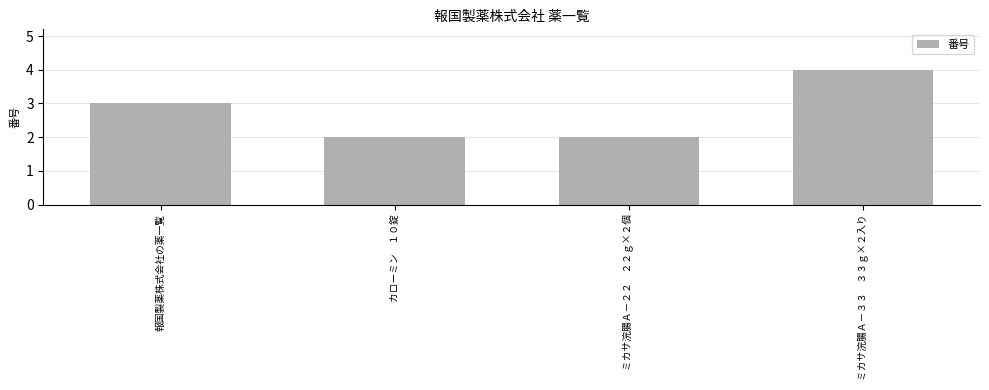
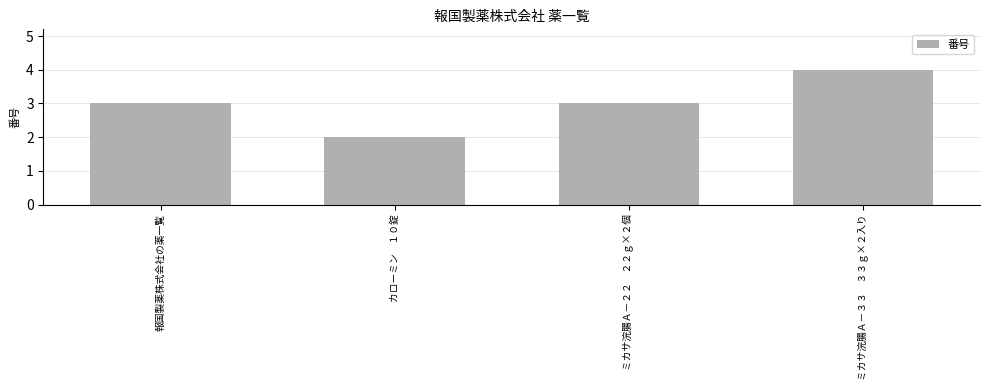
ミカサ浣腸Ａ－２２ ２２ｇ×２個: 2 -> 3
